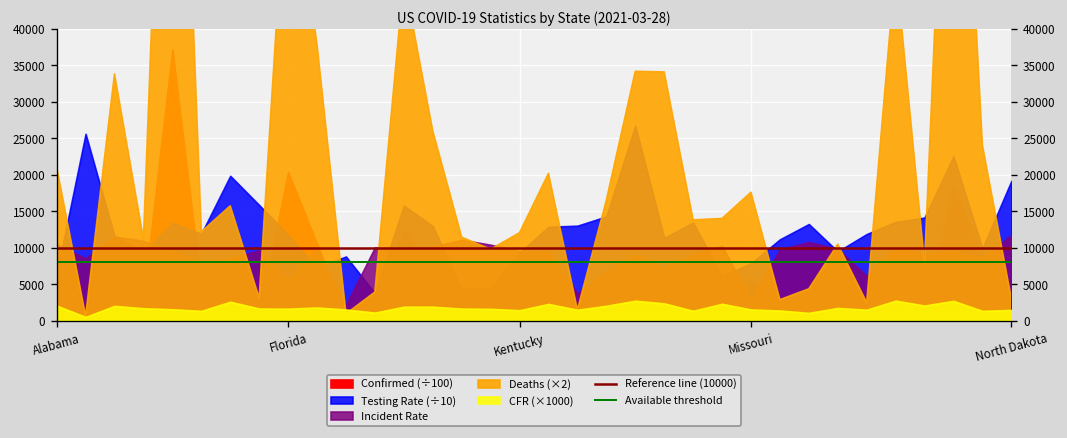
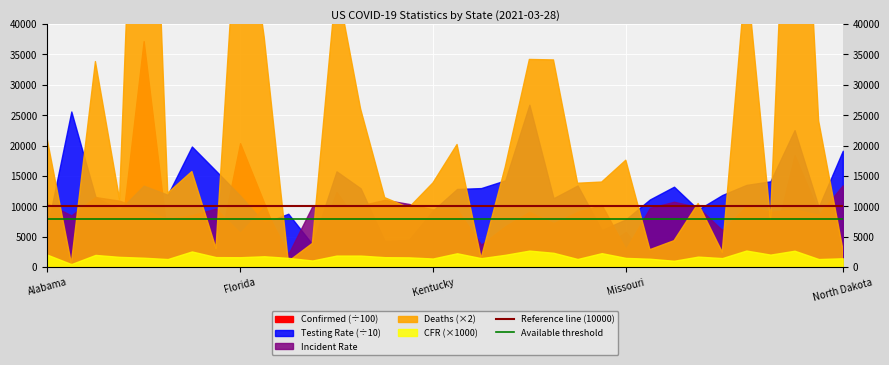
Deaths (×2), Kentucky: 12000 -> 14000
Incident Rate, North Dakota: 12000 -> 13000
